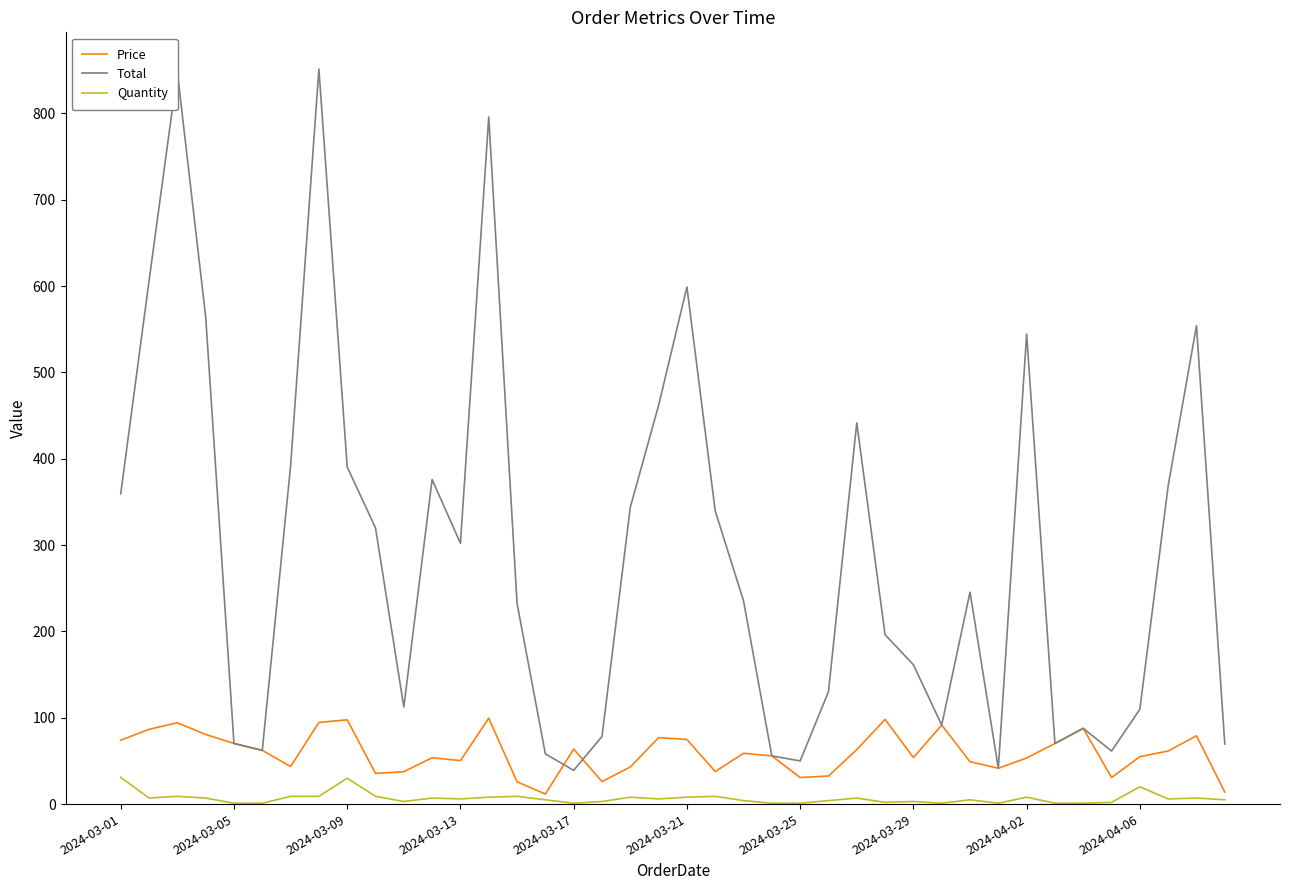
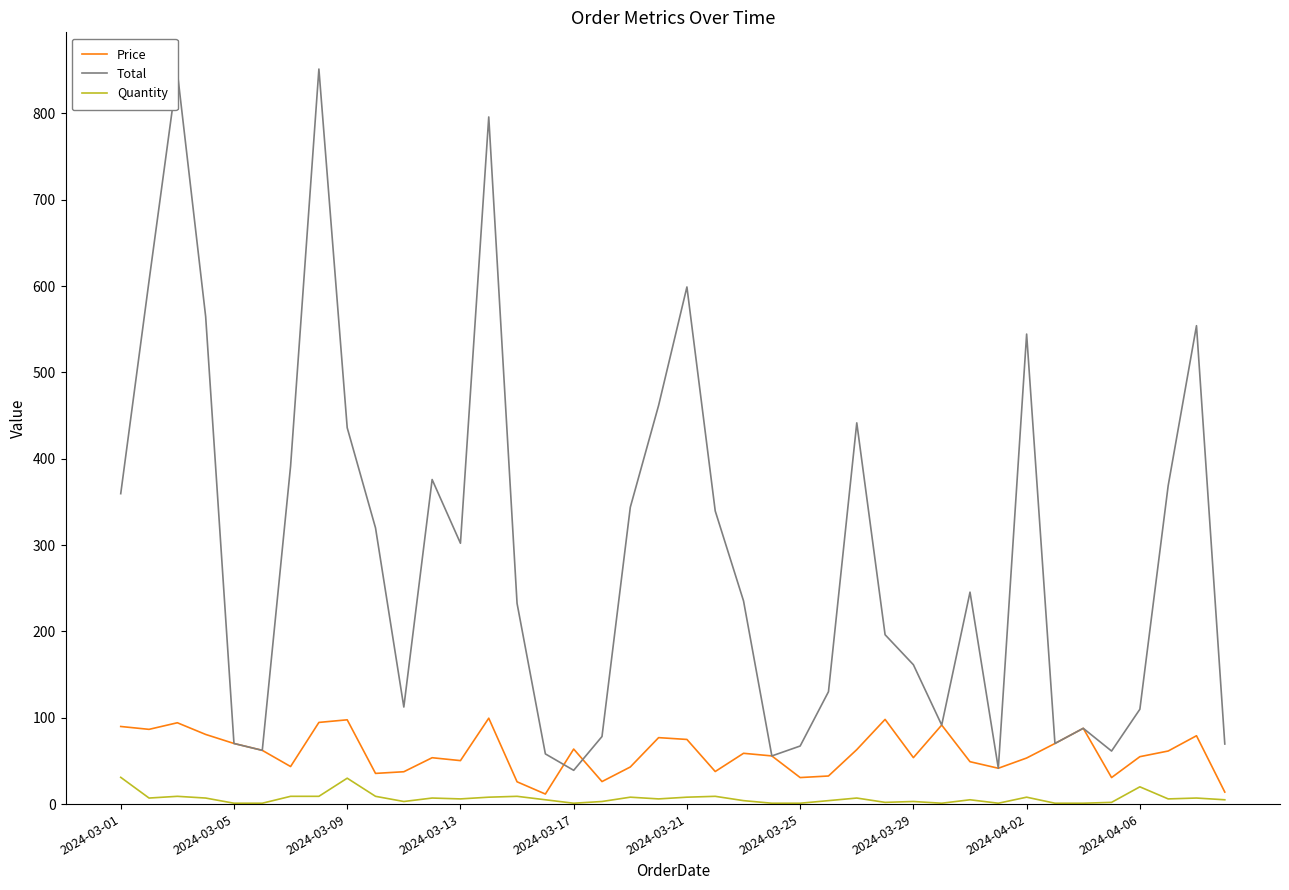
Price, 2024-03-01: 70 -> 90
Total, 2024-03-09: 390 -> 440
Total, 2024-03-25: 50 -> 70
